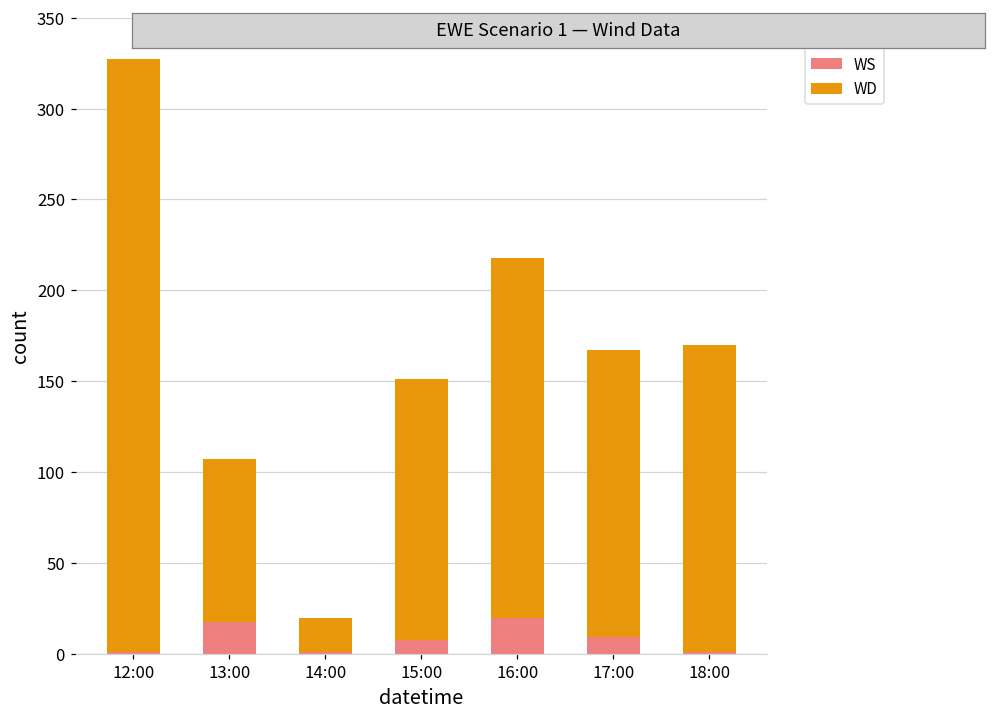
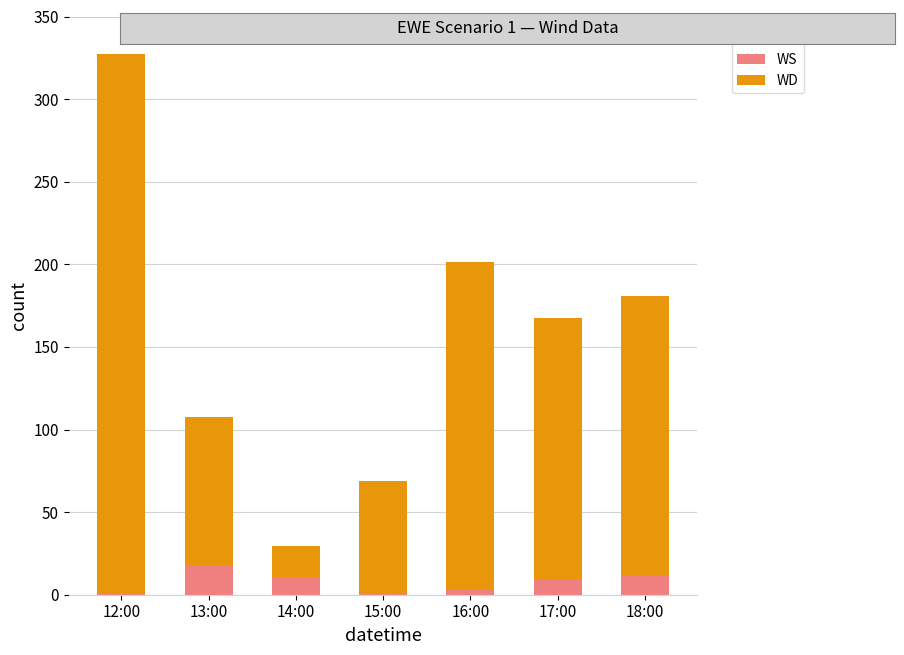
WS, 14:00: 1 -> 11
WS, 15:00: 8 -> 1
WD, 15:00: 143 -> 68
WS, 16:00: 20 -> 3
WS, 18:00: 1 -> 12
